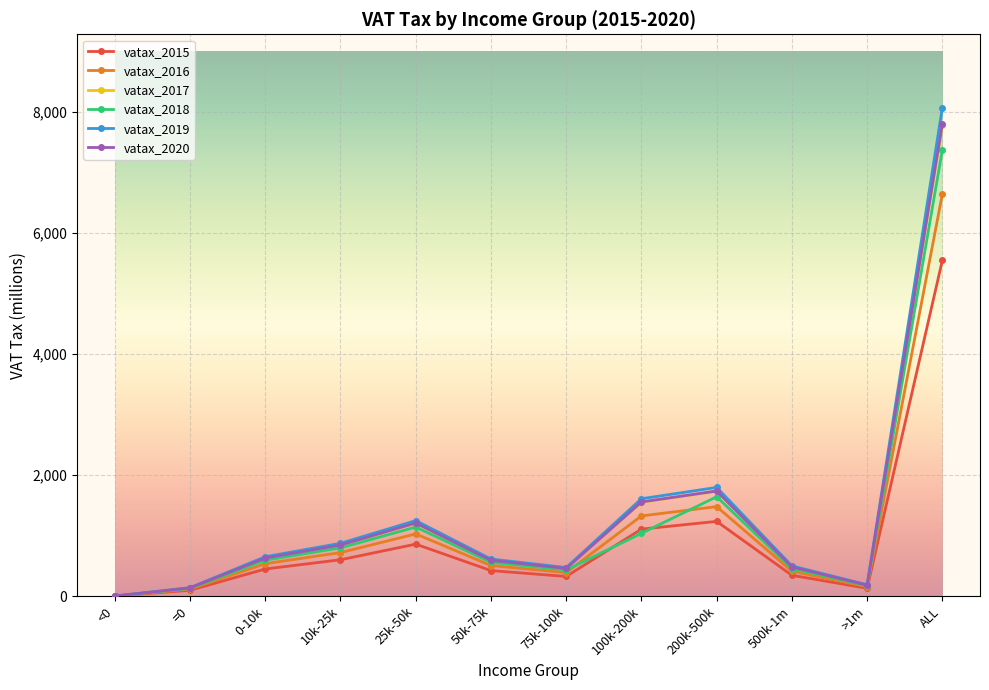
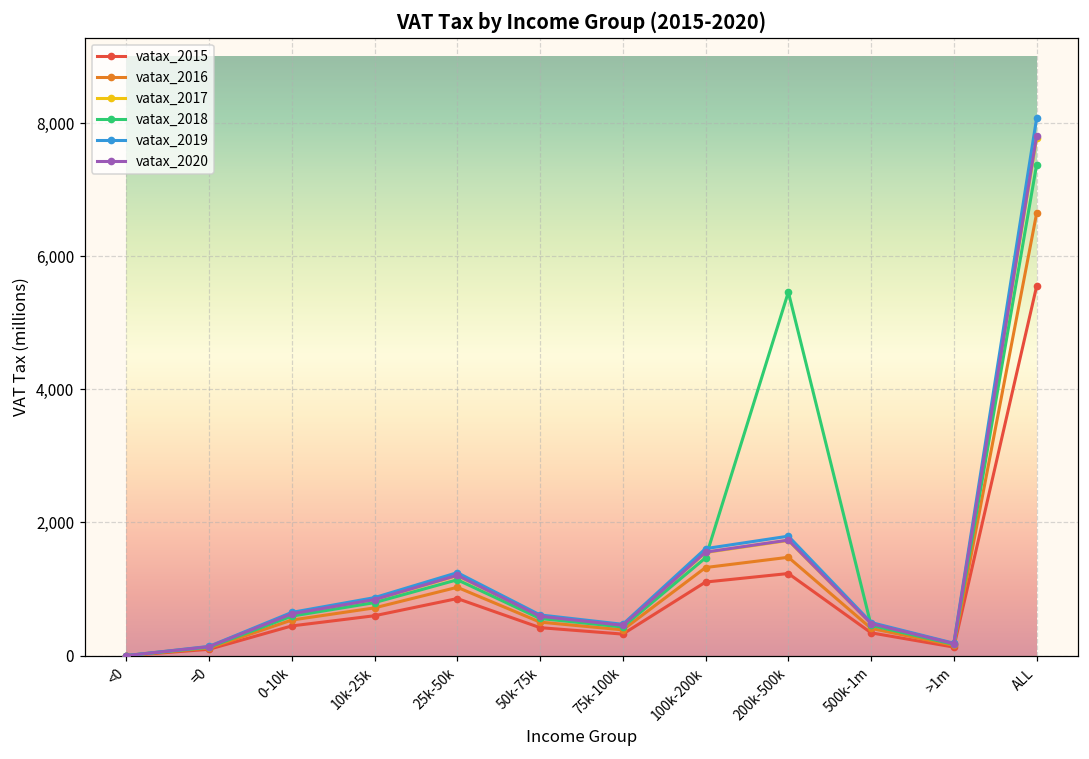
vatax_2018, 100k-200k: 1,000 -> 1,500
vatax_2018, 200k-500k: 1,600 -> 5,500
